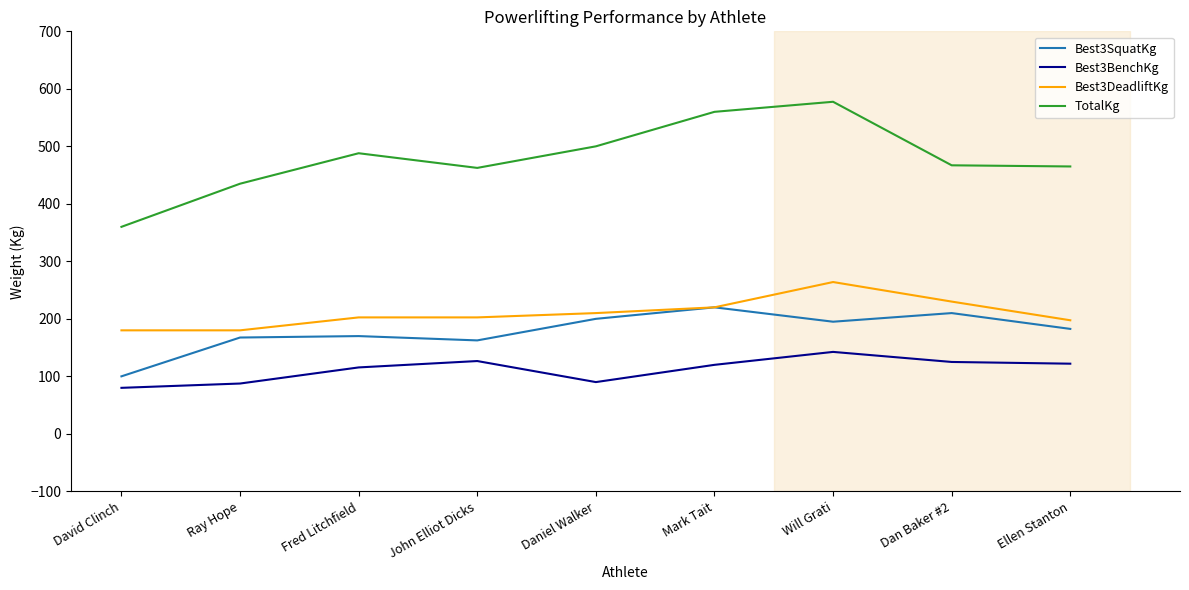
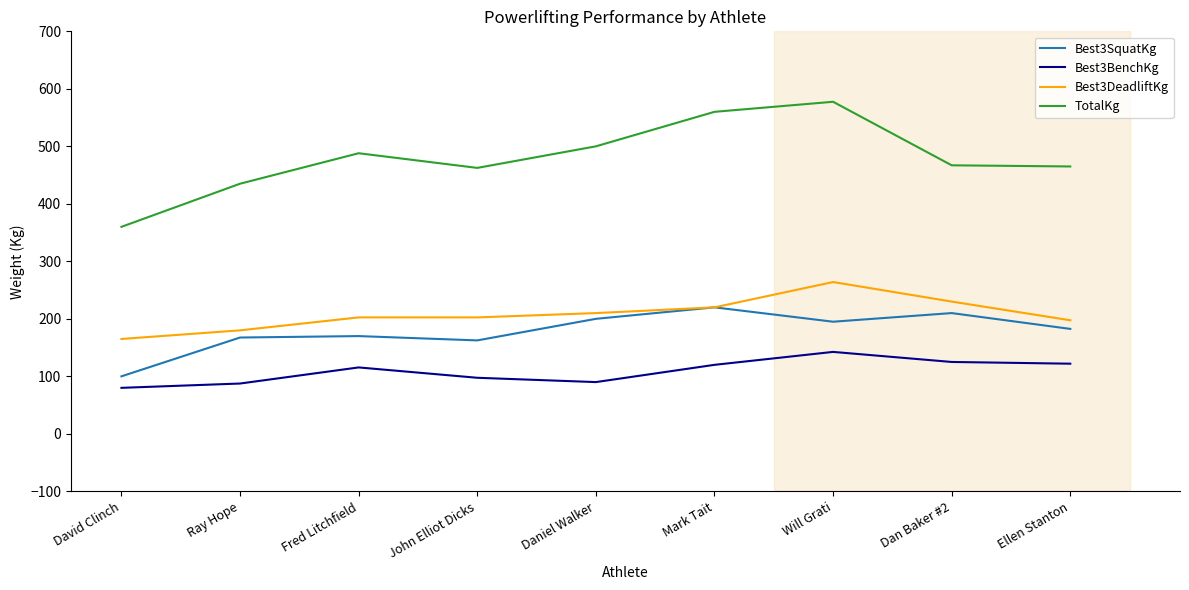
Best3DeadliftKg, David Clinch: 180 -> 170
Best3BenchKg, John Elliot Dicks: 130 -> 100
